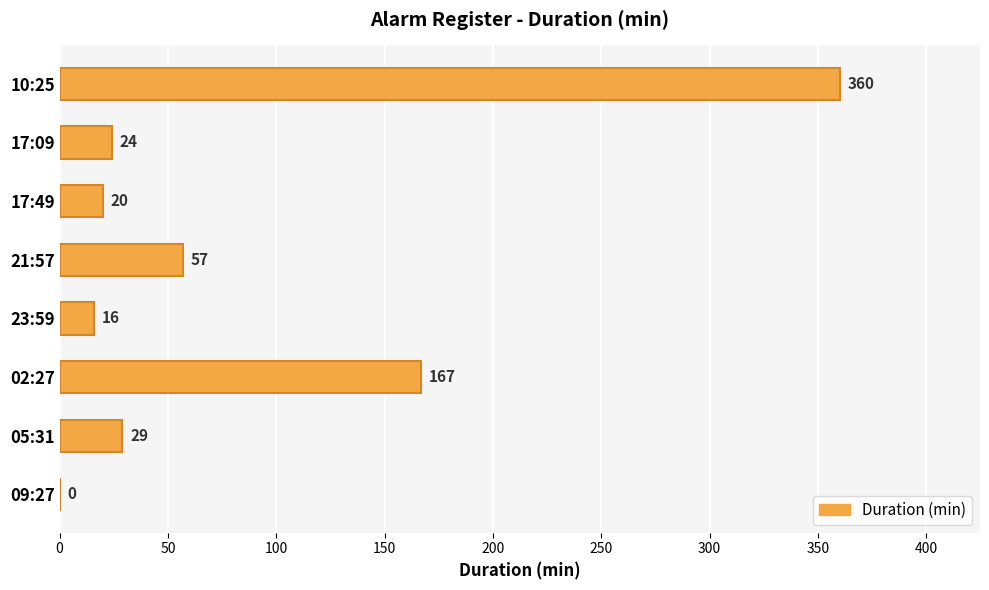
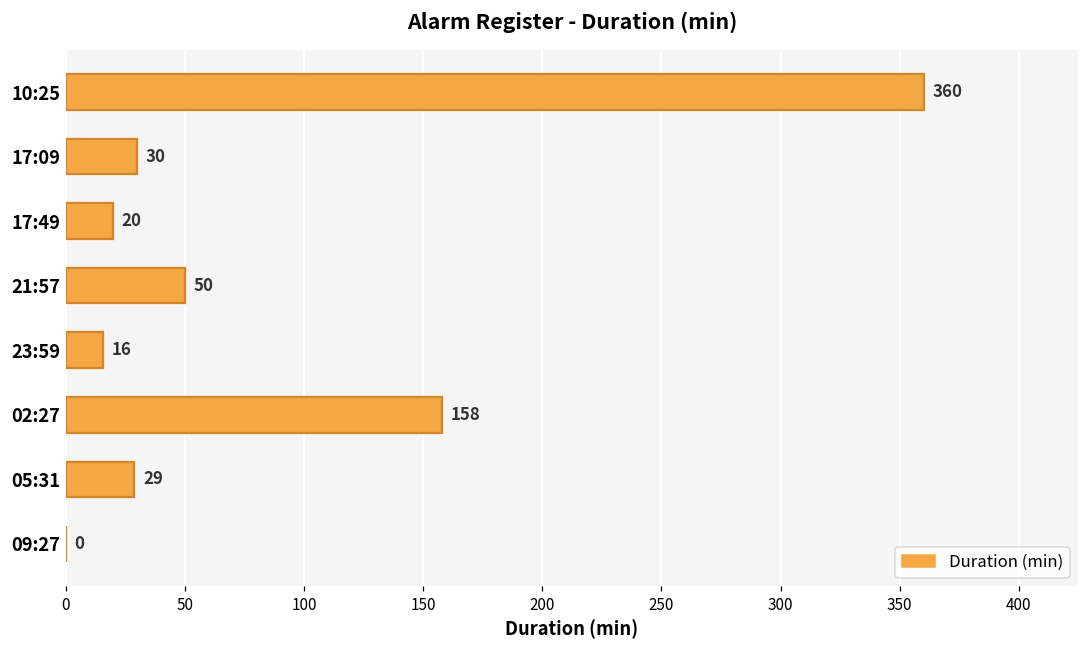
17:09: 24 -> 30
21:57: 57 -> 50
02:27: 167 -> 158
